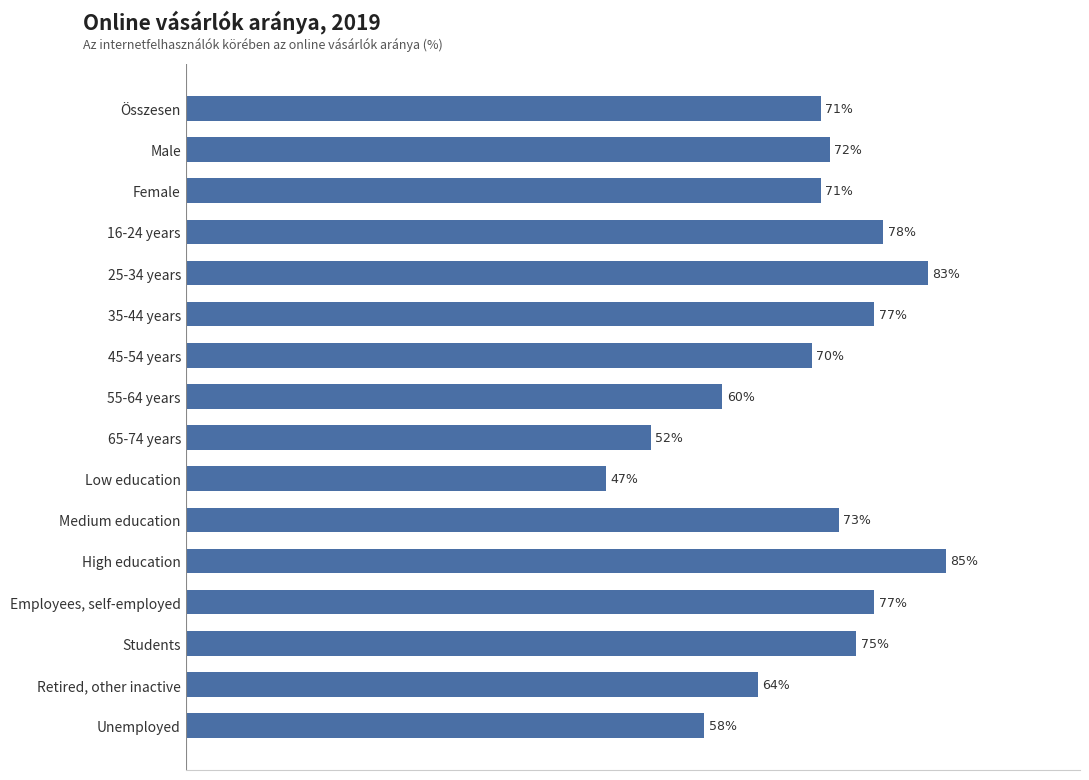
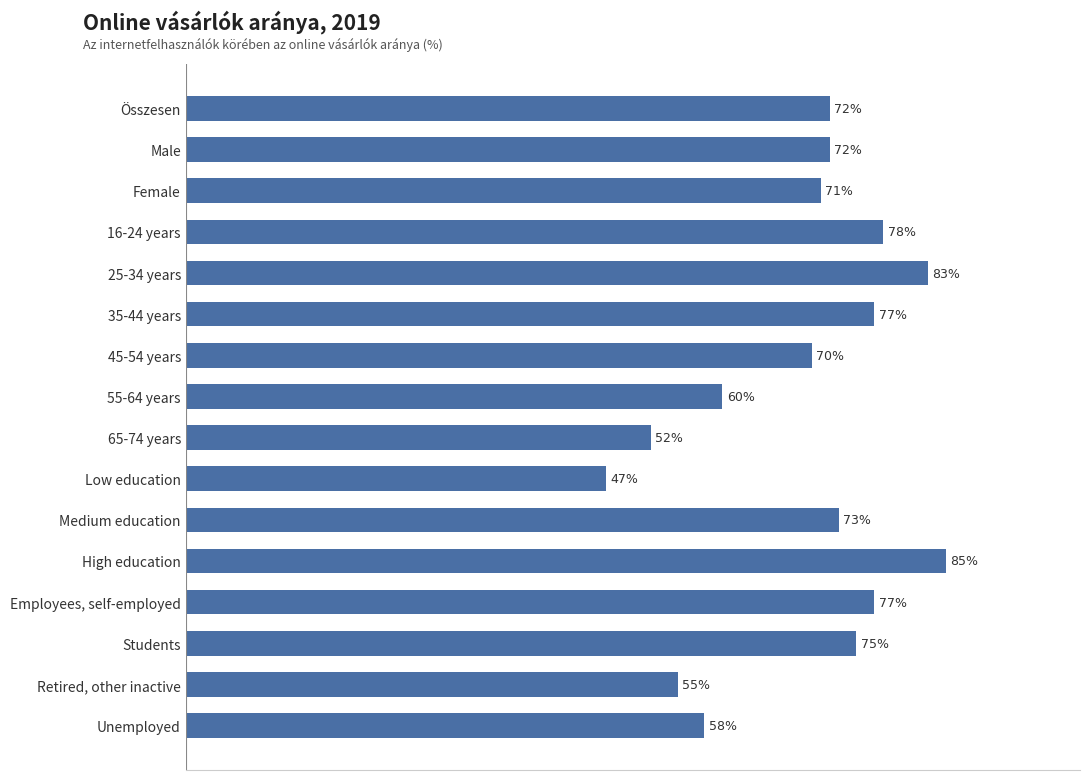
Összesen: 71% -> 72%
Retired, other inactive: 64% -> 55%
